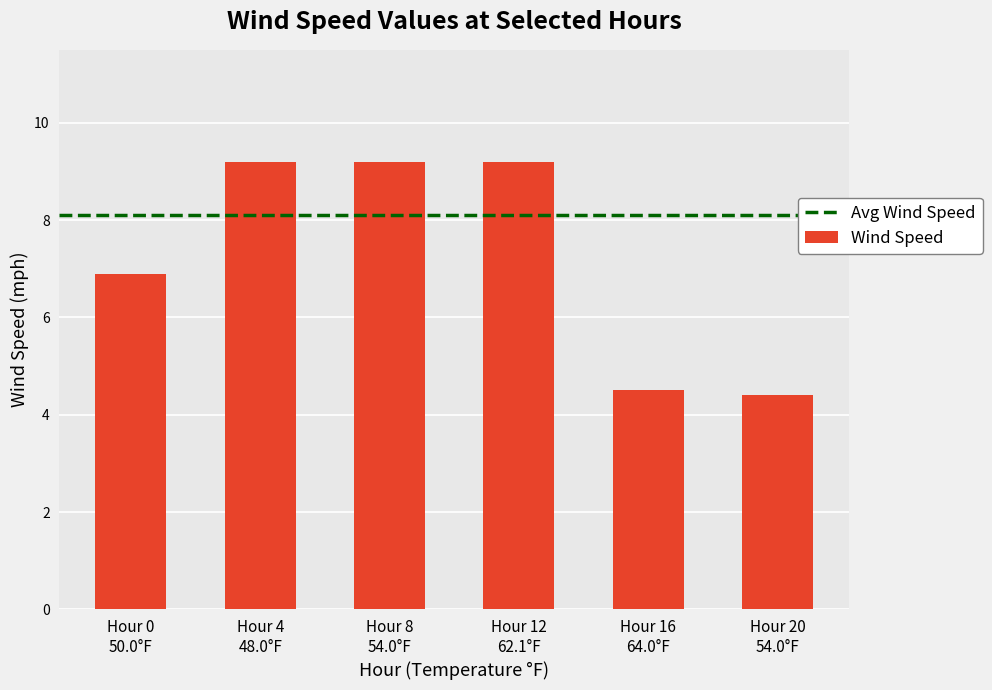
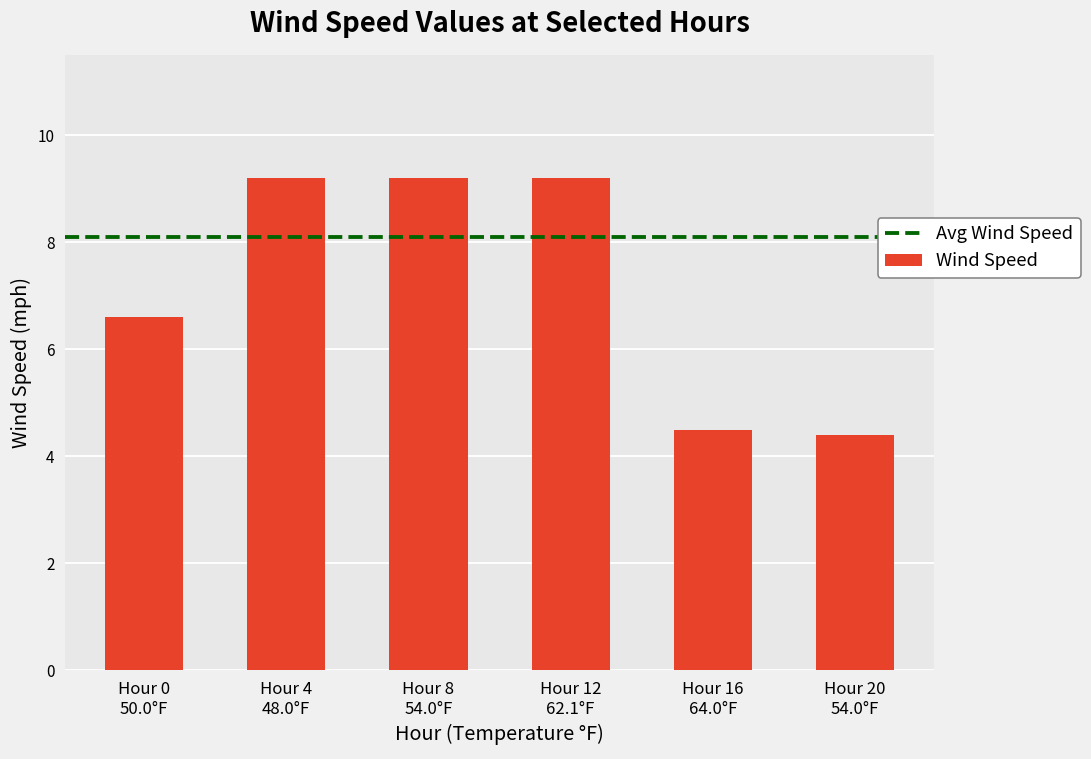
Hour 0 50.0°F: 6.9 -> 6.6
